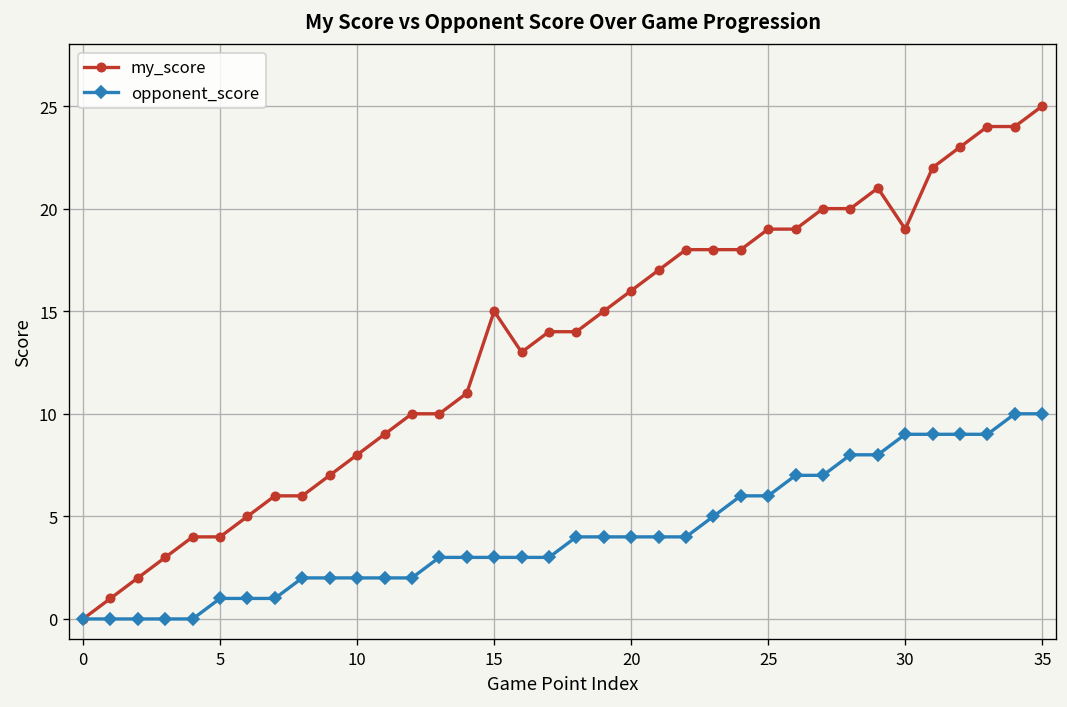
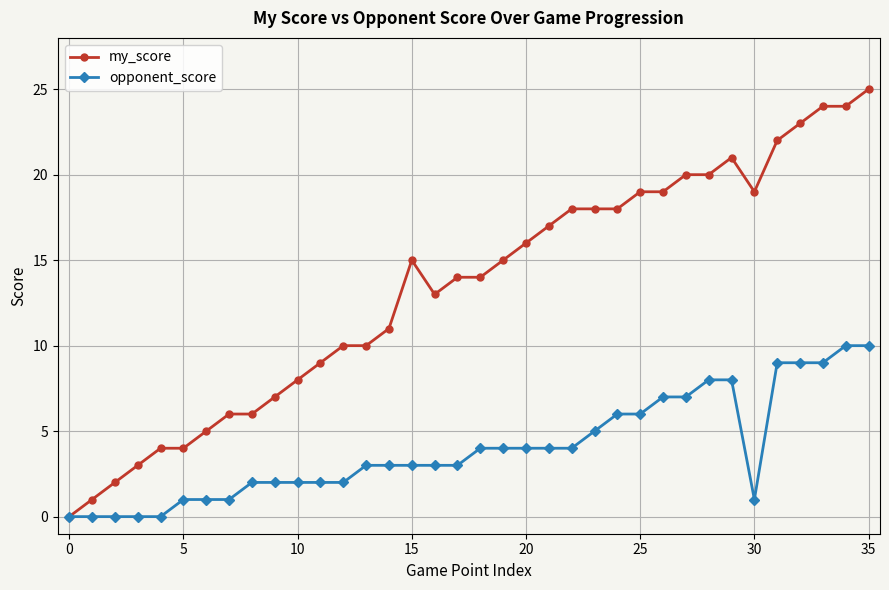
opponent_score, 30: 9 -> 1
